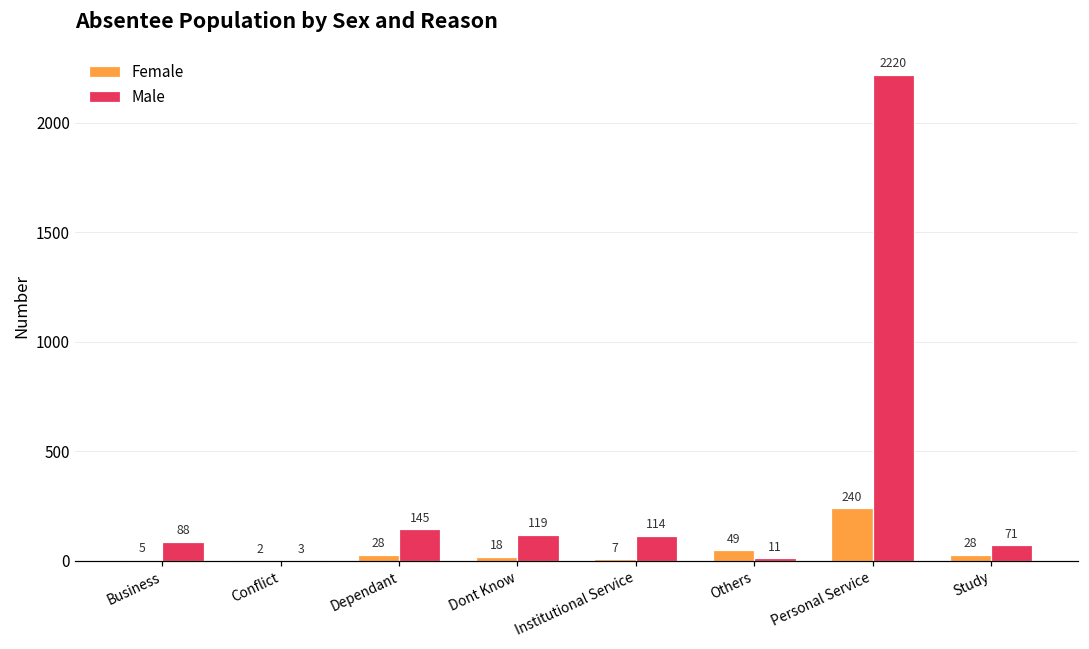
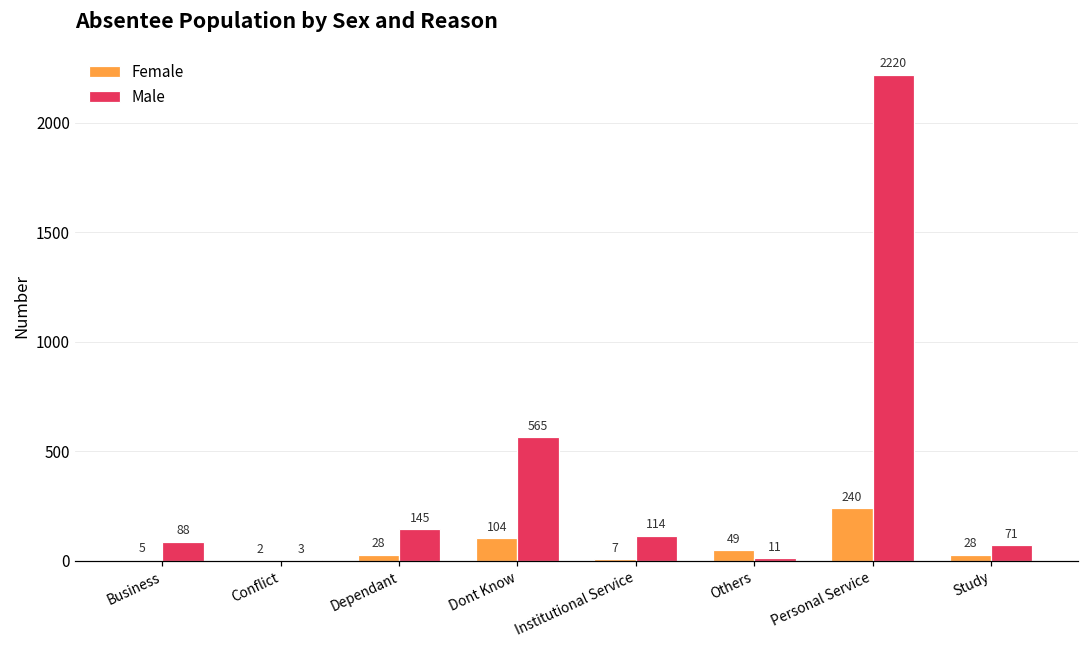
Female, Dont Know: 18 -> 104
Male, Dont Know: 119 -> 565
